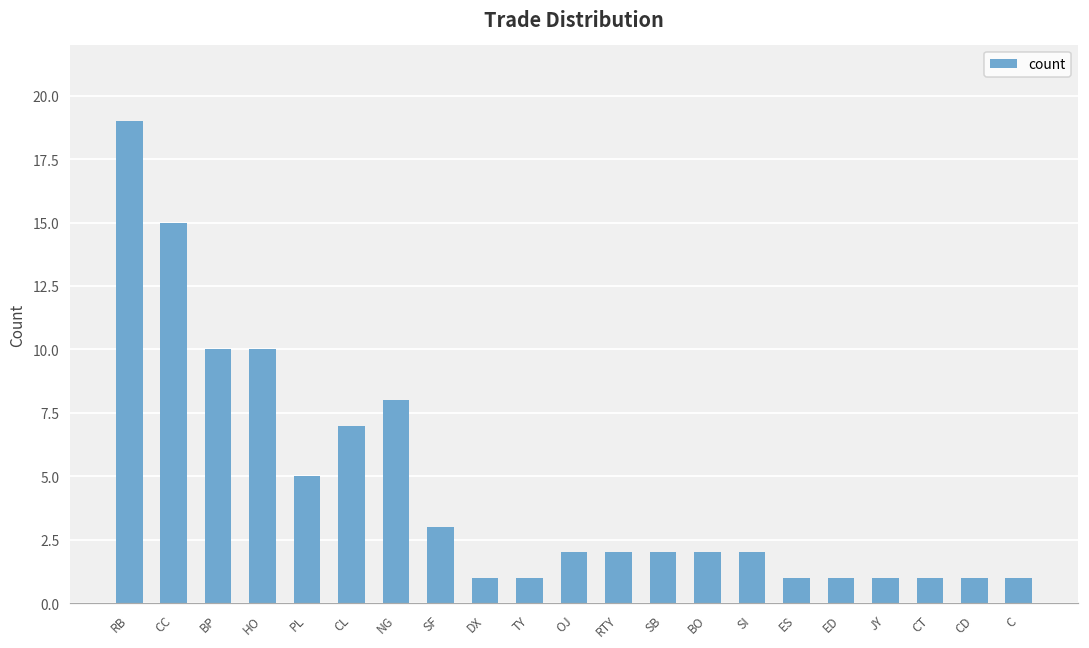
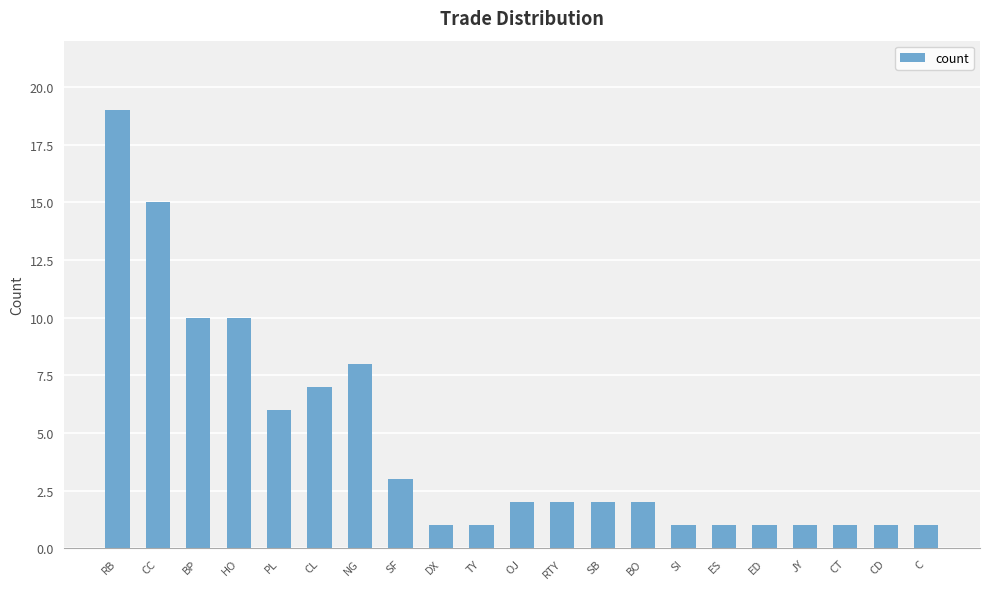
PL: 5 -> 6
SI: 2 -> 1
